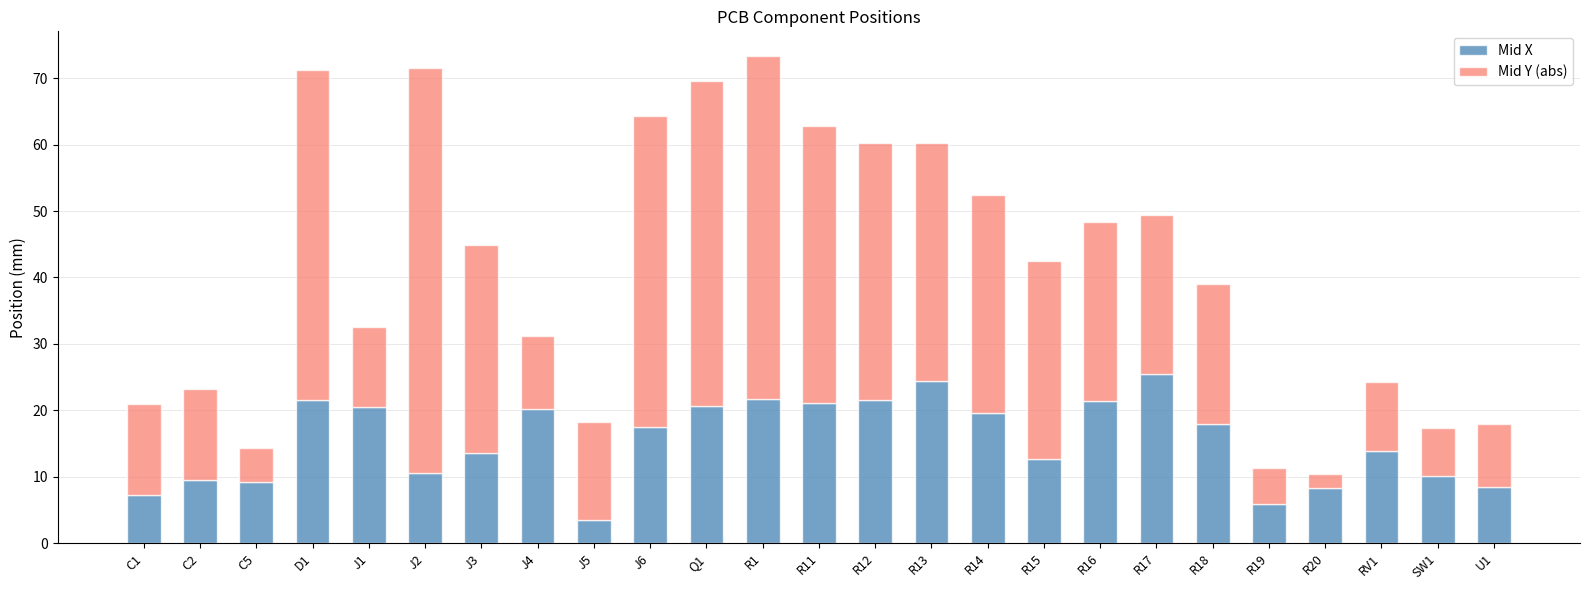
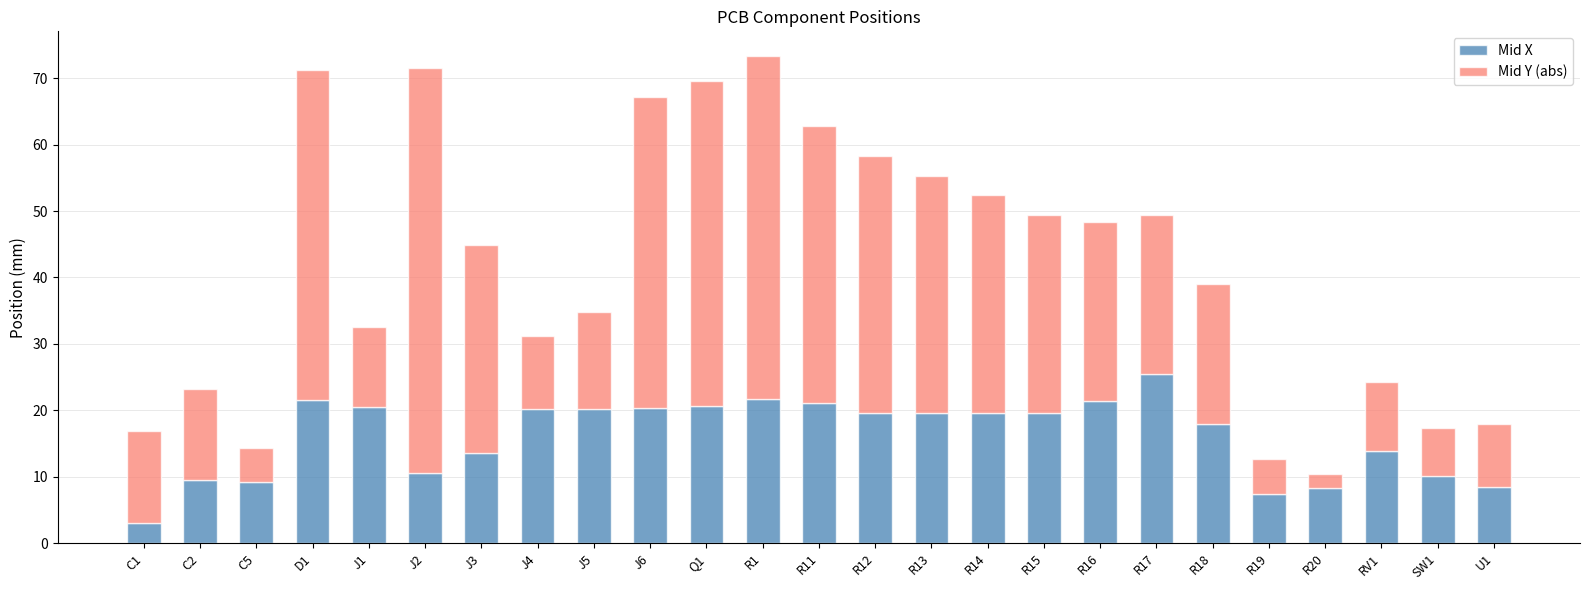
Mid X, C1: 7 -> 3
Mid X, J5: 4 -> 20
Mid X, J6: 17 -> 20
Mid X, R12: 22 -> 20
Mid X, R13: 24 -> 20
Mid X, R15: 13 -> 20
Mid X, R19: 6 -> 7
